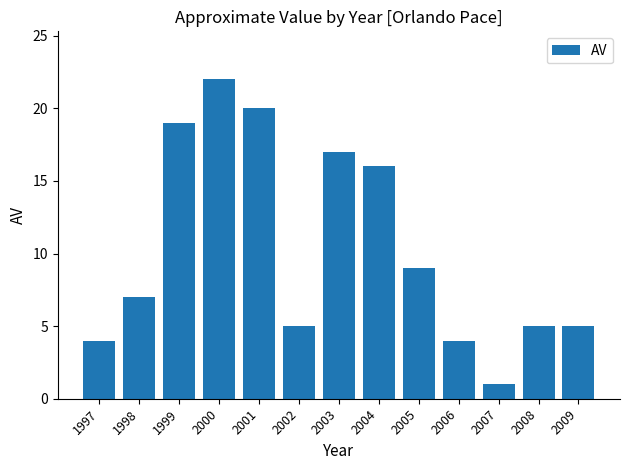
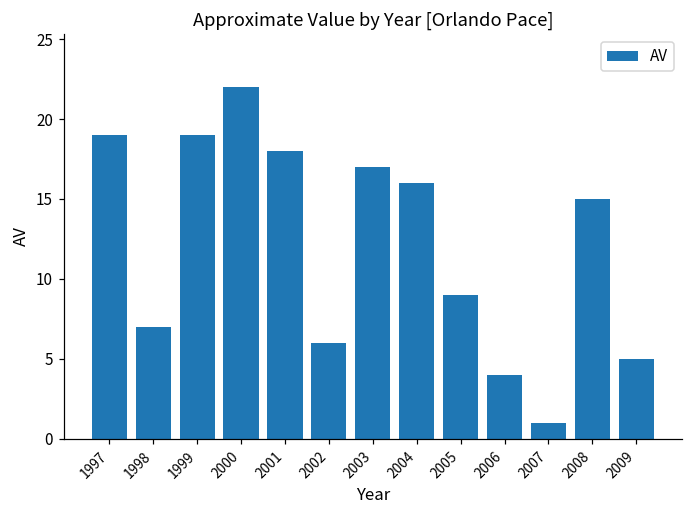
1997: 4 -> 19
2001: 20 -> 18
2002: 5 -> 6
2008: 5 -> 15
